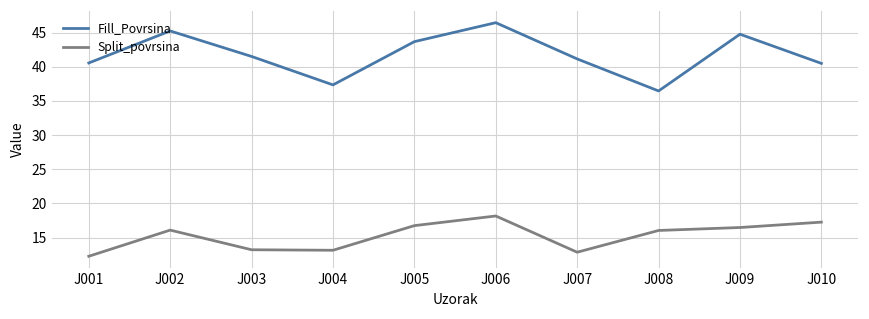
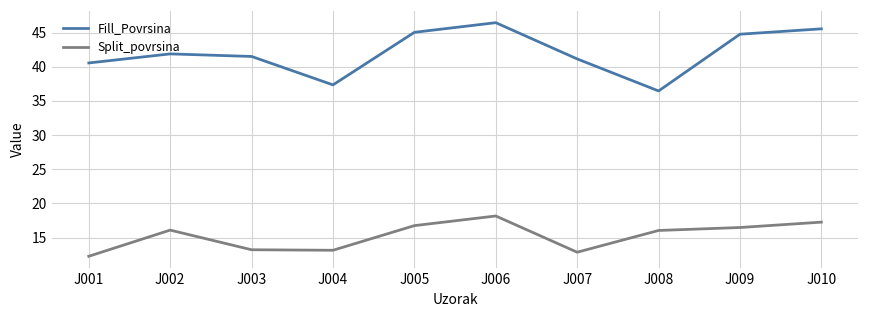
Fill_Povrsina, J002: 45 -> 42
Fill_Povrsina, J005: 44 -> 45
Fill_Povrsina, J010: 40 -> 46
